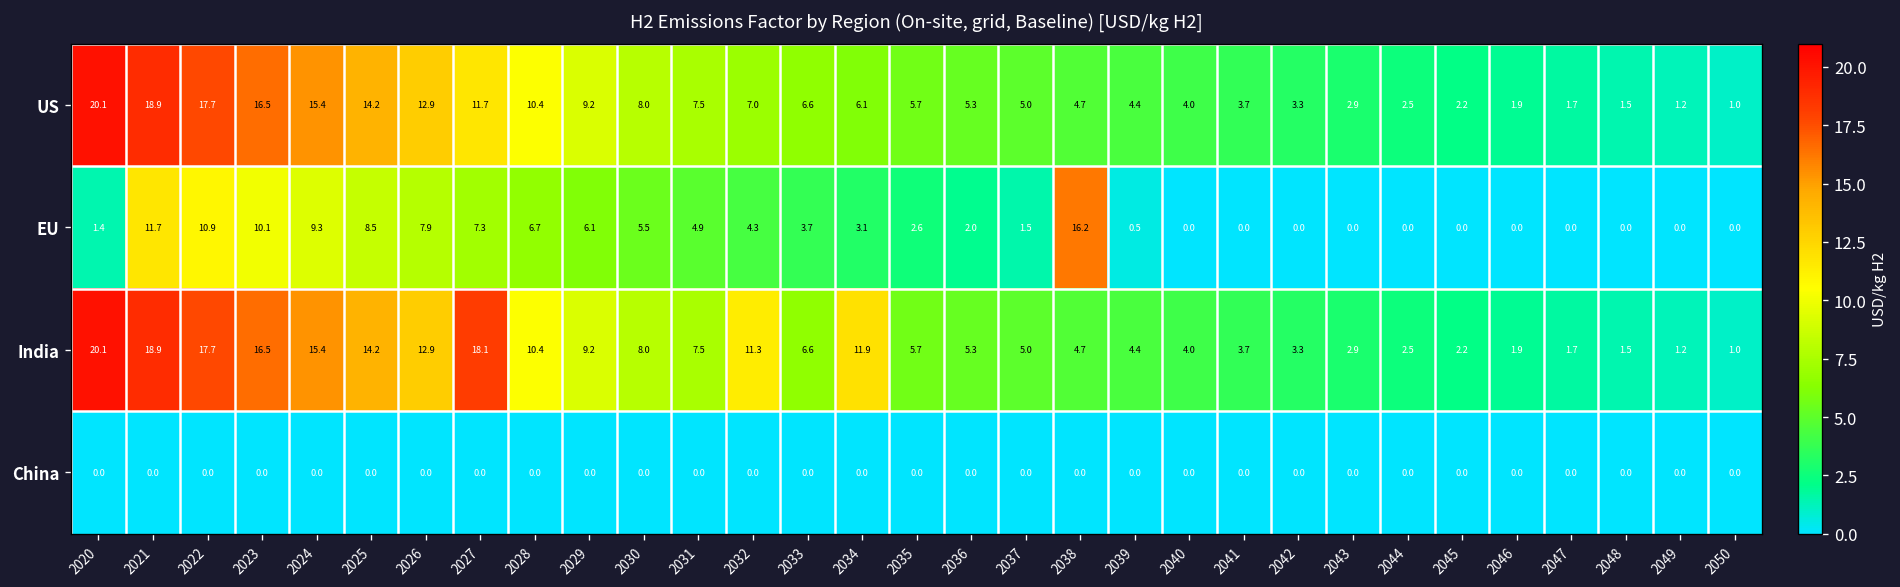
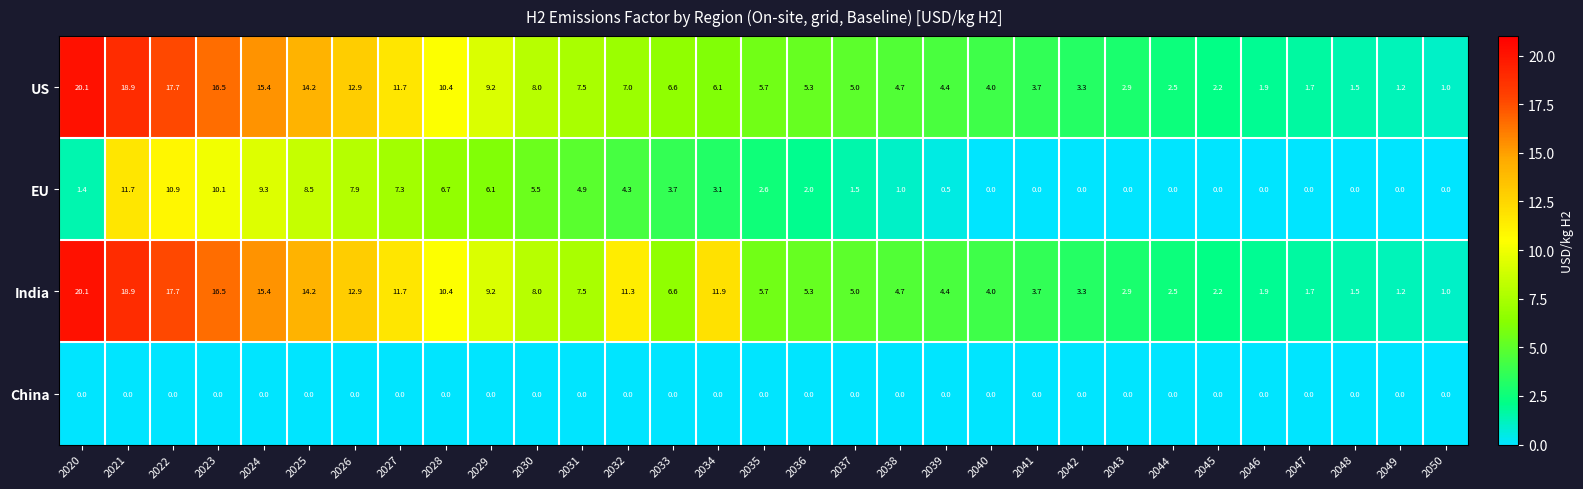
EU, 2038: 16.2 -> 1.0
India, 2027: 18.1 -> 11.7
